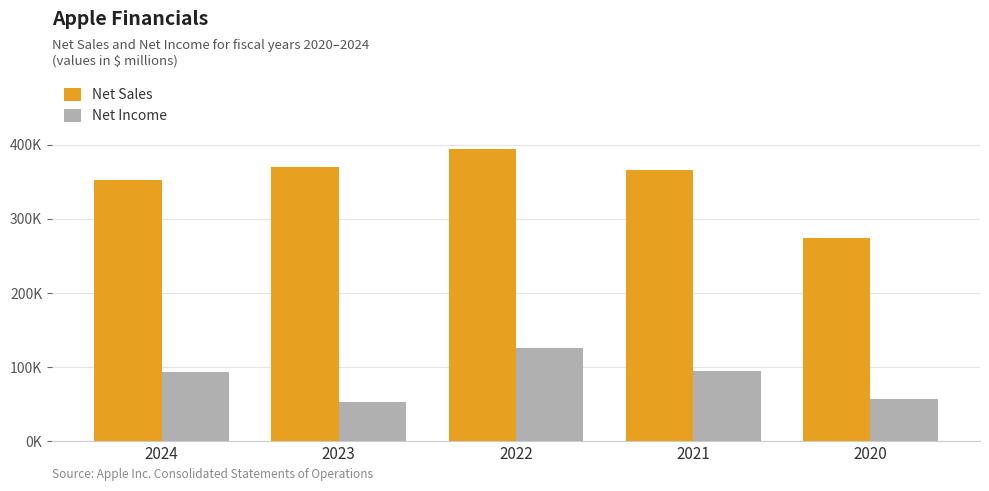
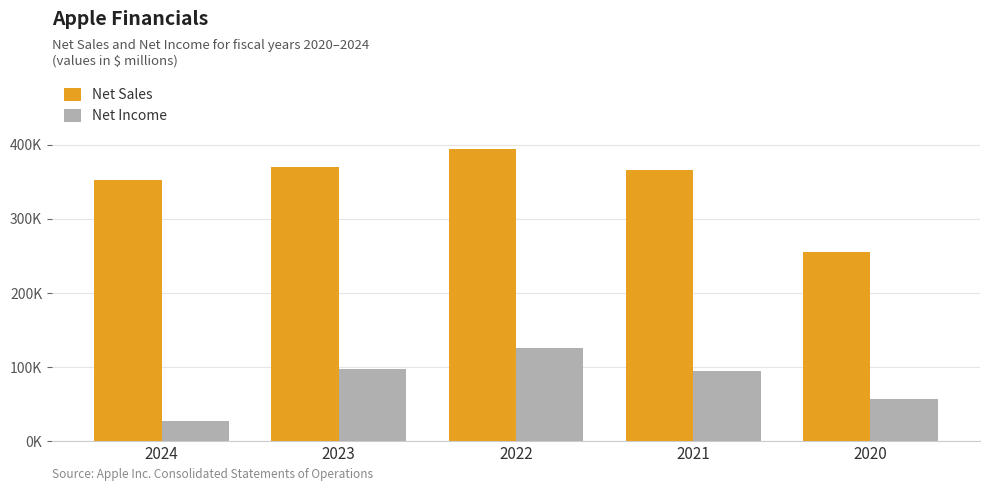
Net Income, 2024: 90000 -> 30000
Net Income, 2023: 50000 -> 100000
Net Sales, 2020: 270000 -> 250000
